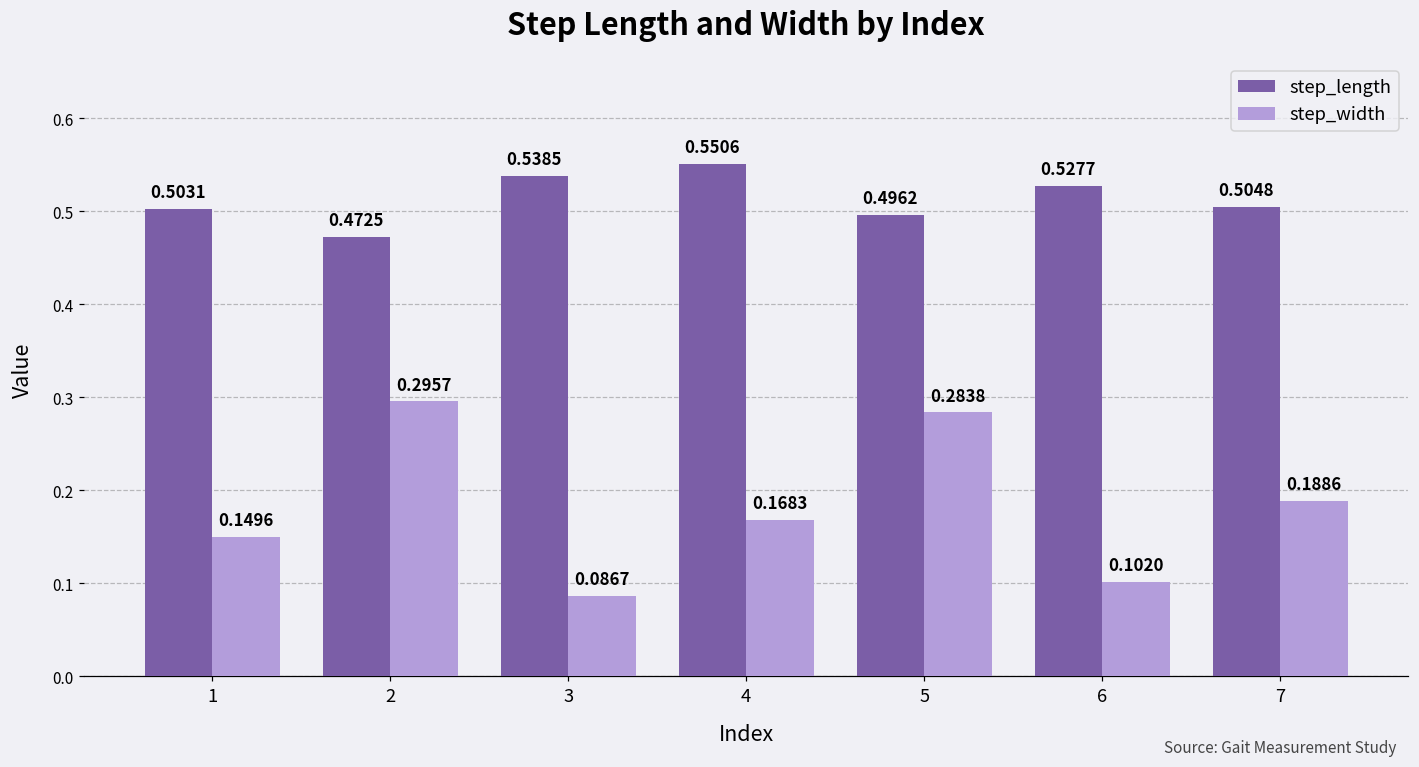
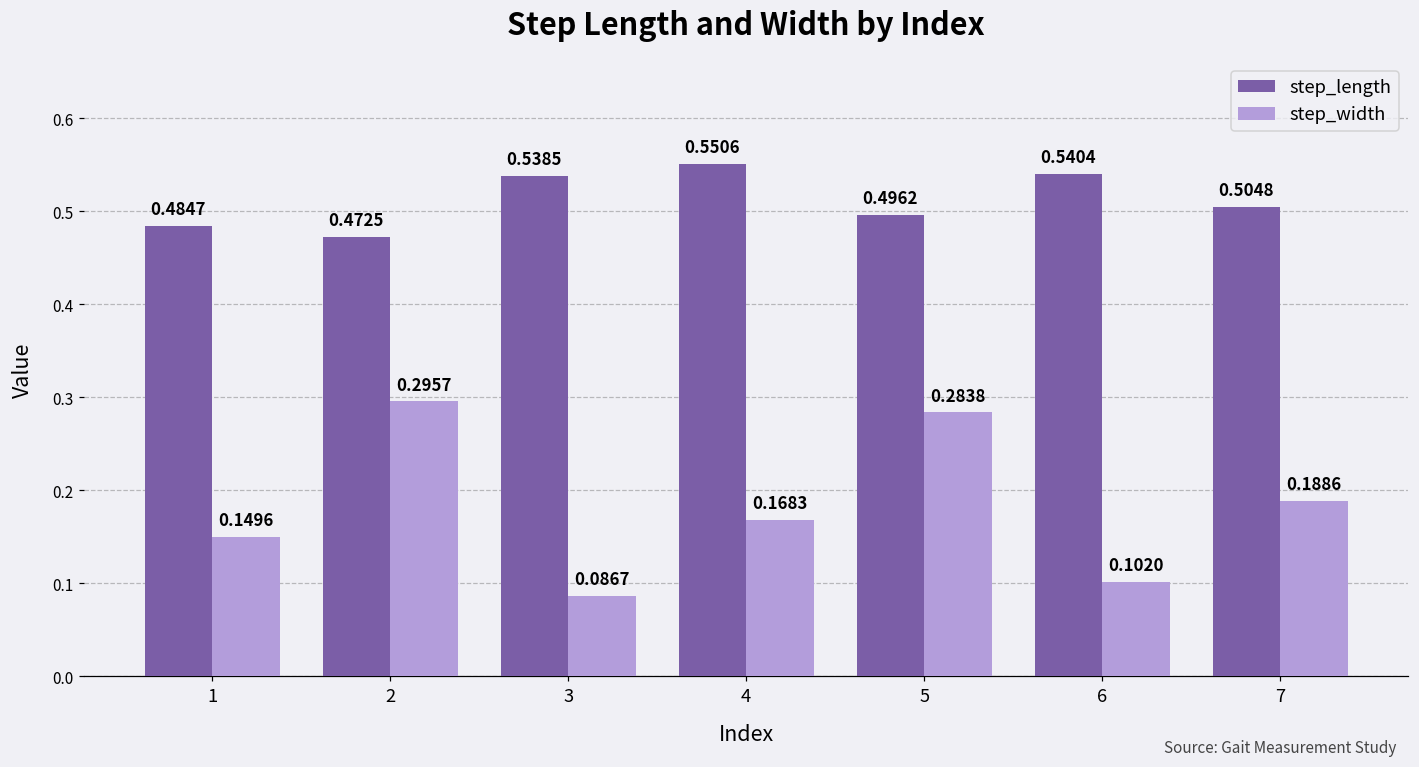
step_length, 1: 0.5031 -> 0.4847
step_length, 6: 0.5277 -> 0.5404
